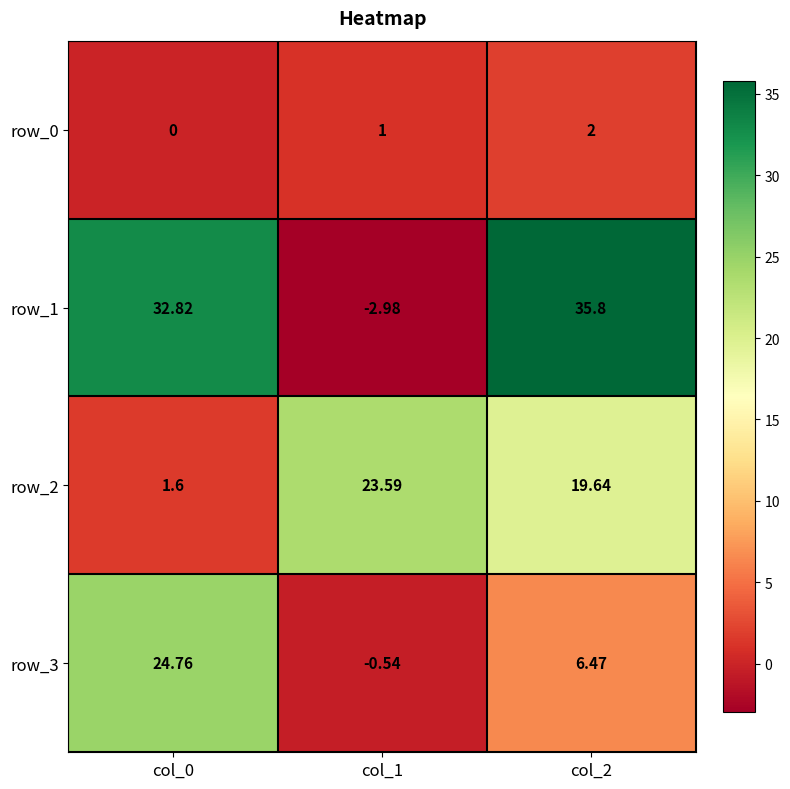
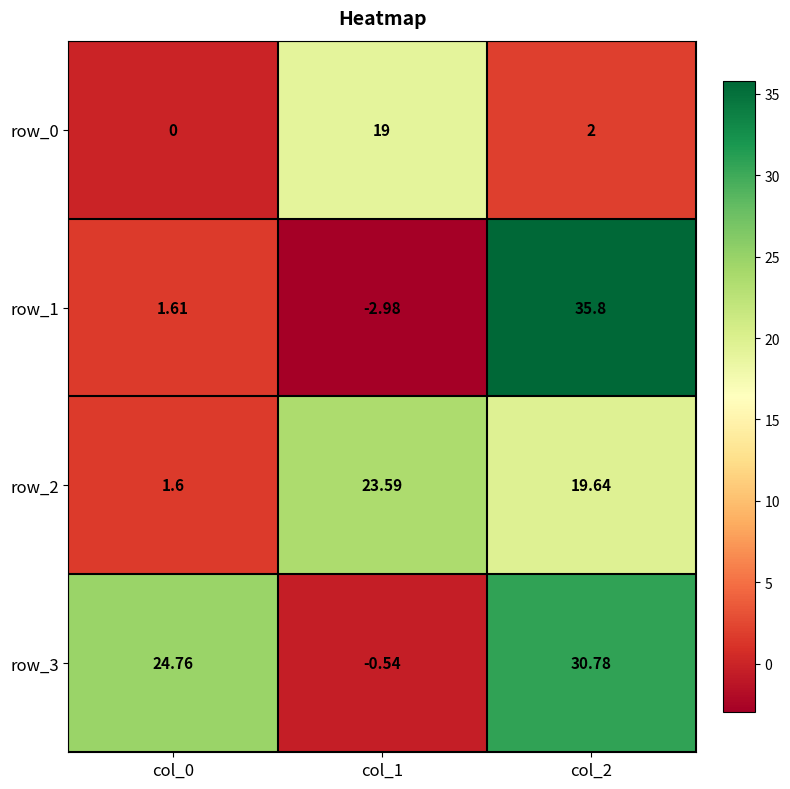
row_0, col_1: 1 -> 19
row_1, col_0: 32.82 -> 1.61
row_3, col_2: 6.47 -> 30.78
